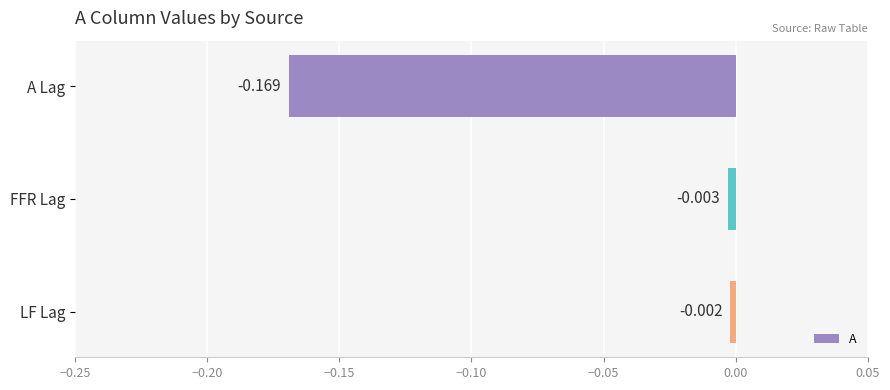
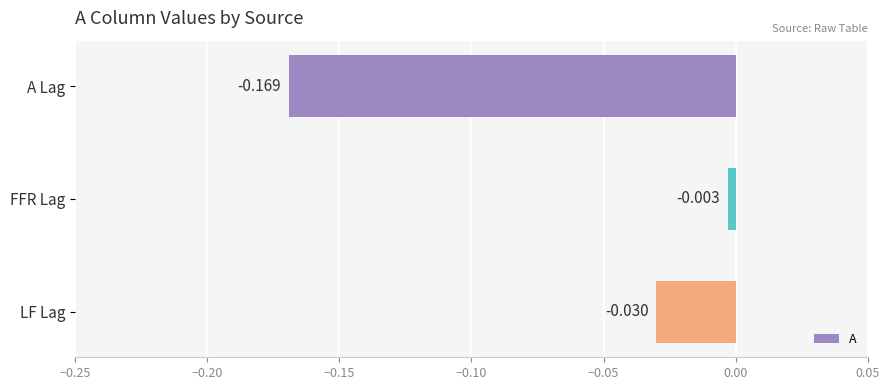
LF Lag: -0.002 -> -0.030
